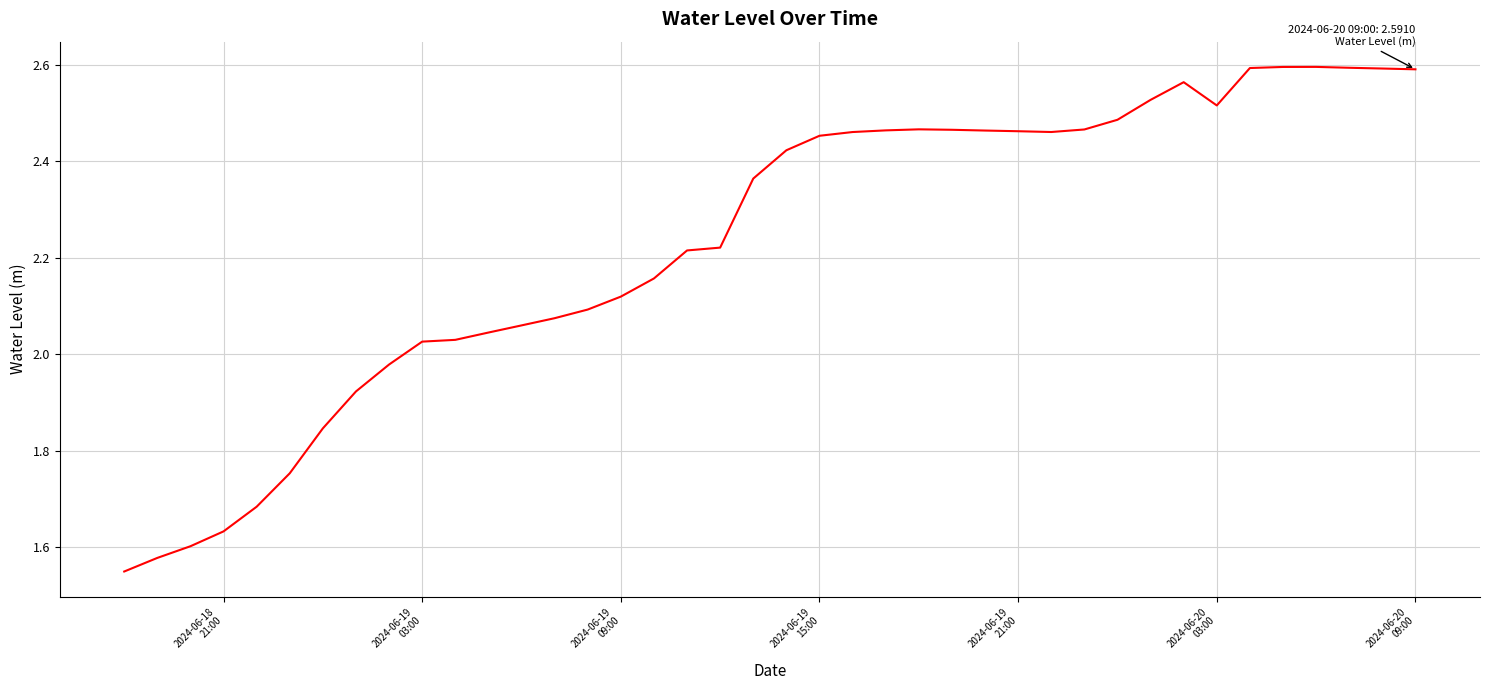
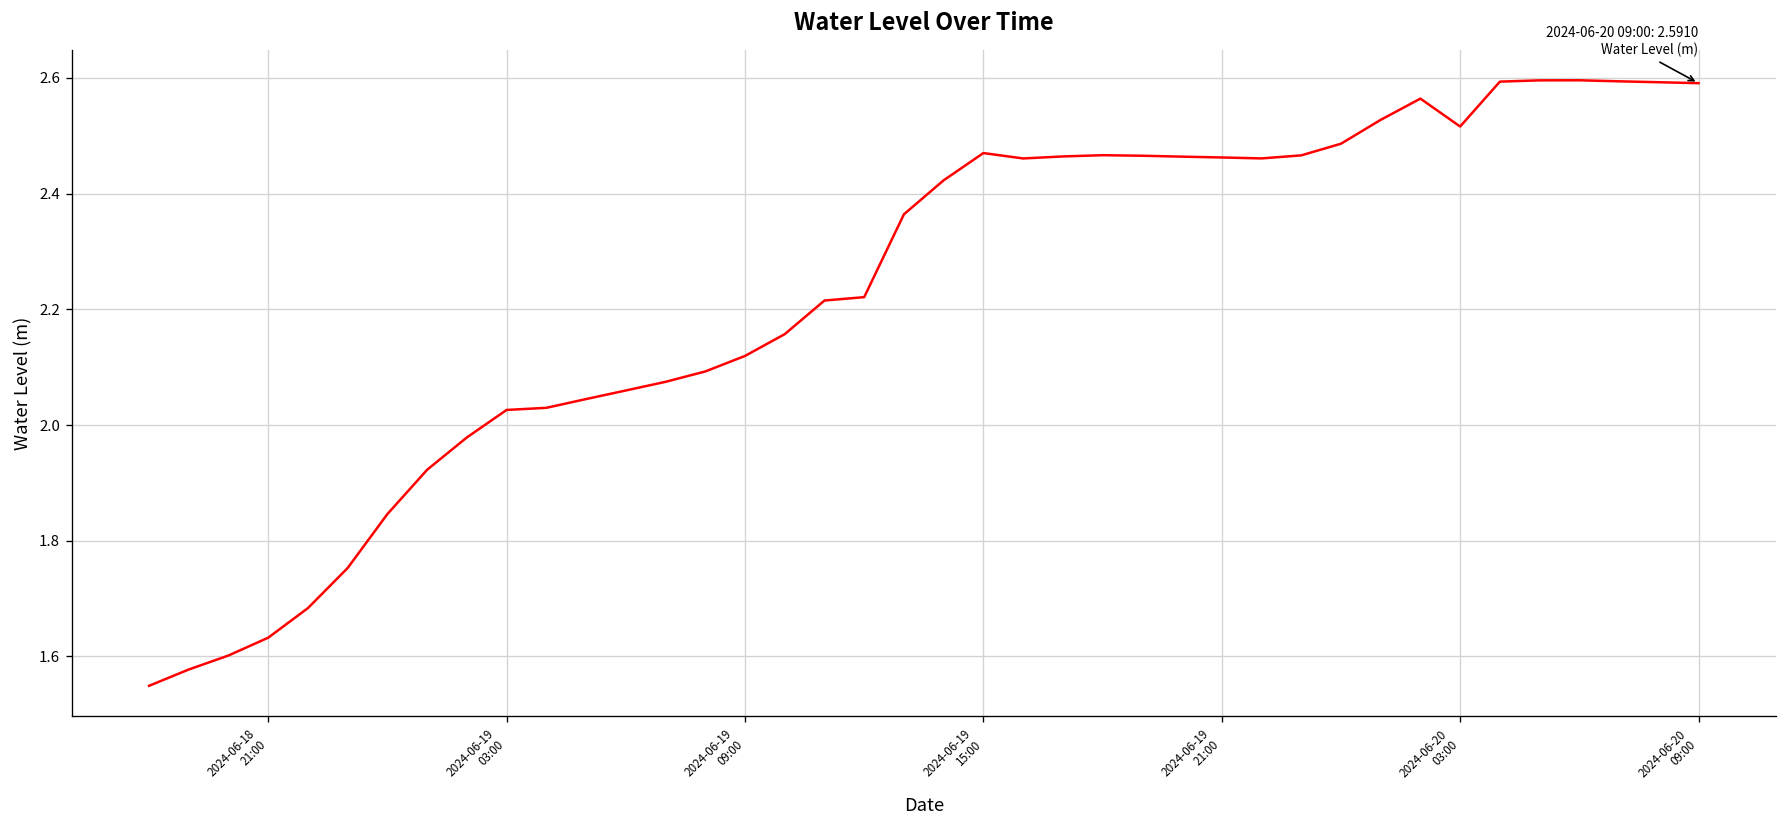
2024-06-19 15:00: 2.45 -> 2.47
